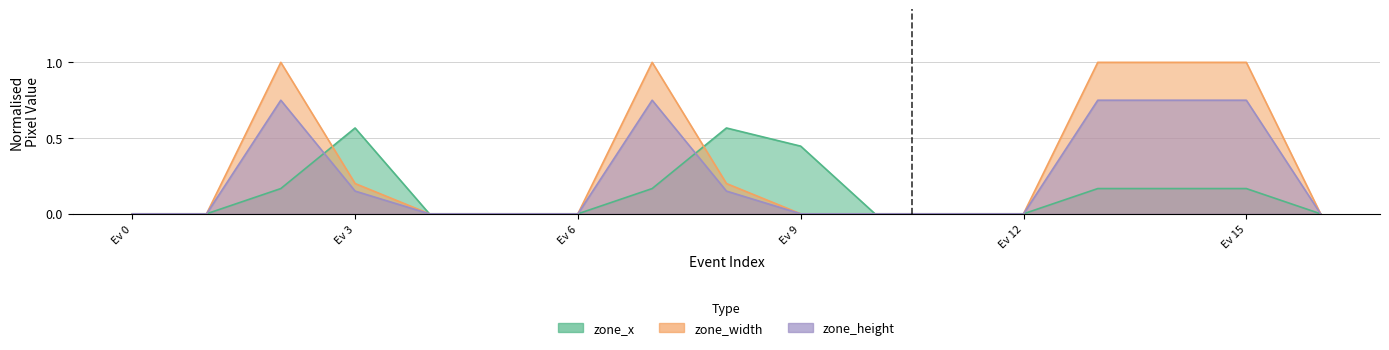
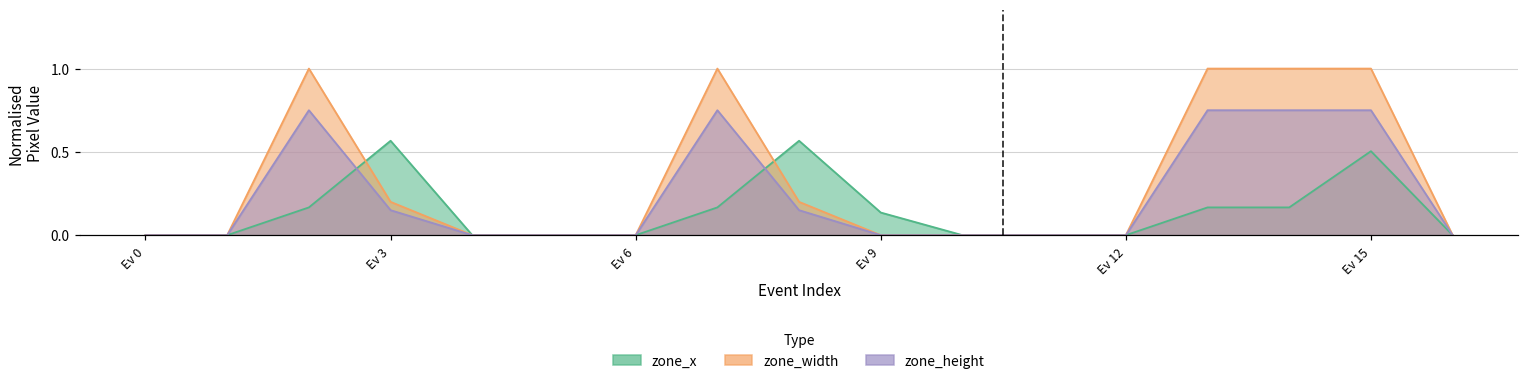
zone_x, Ev 9: 0.45 -> 0.14
zone_x, Ev 15: 0.17 -> 0.50
